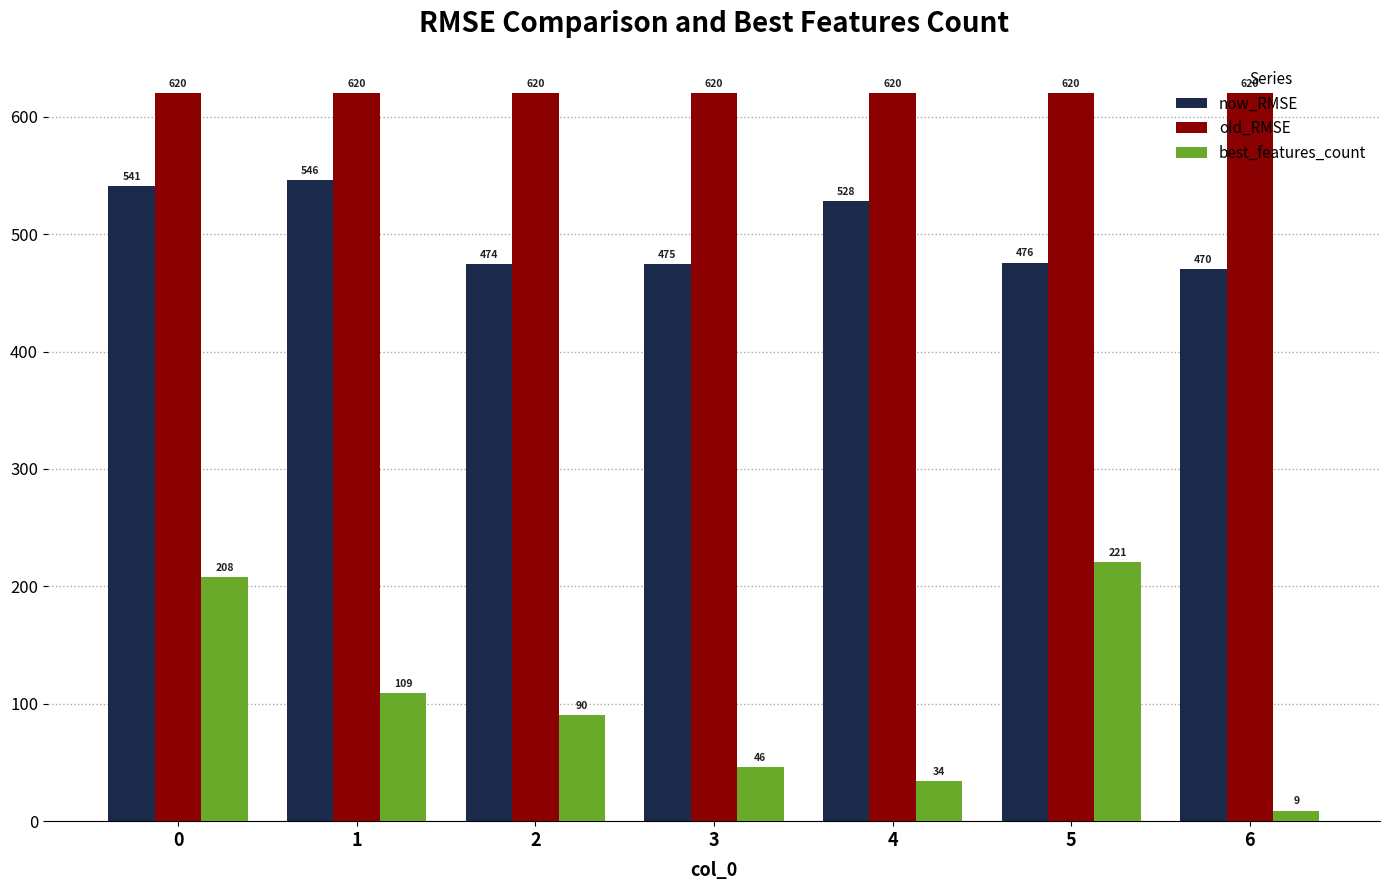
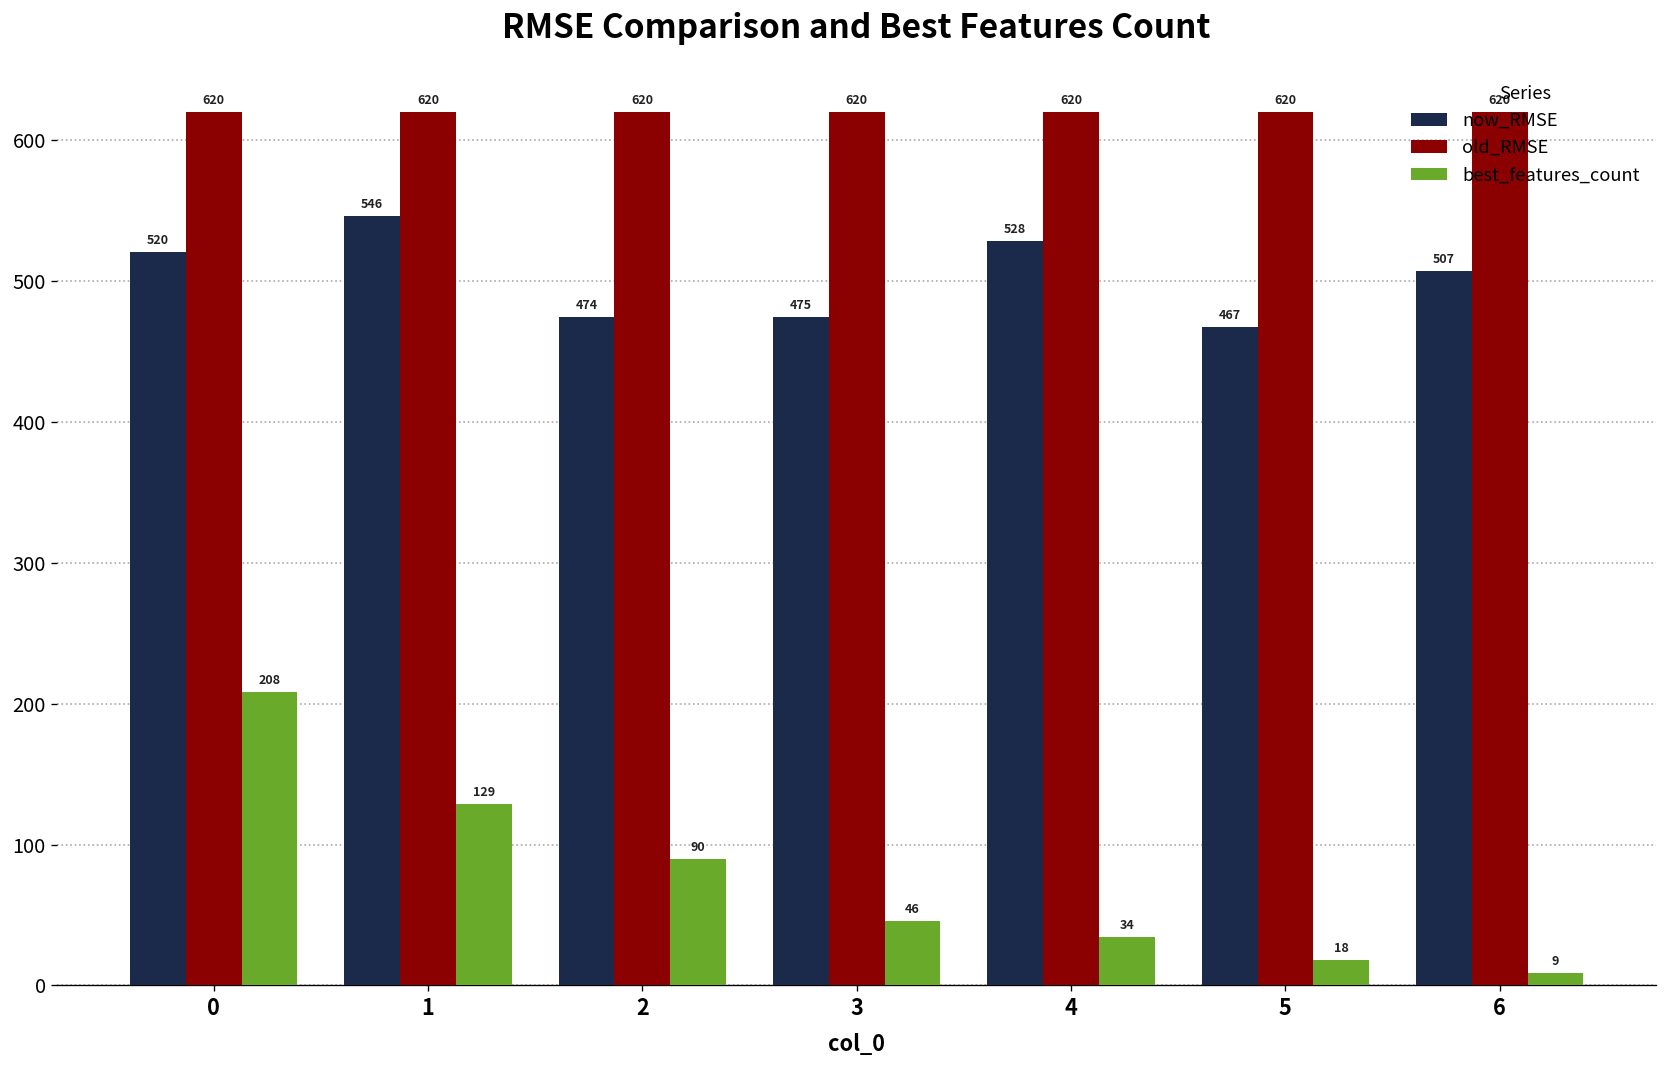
now_RMSE, 0: 541 -> 520
best_features_count, 1: 109 -> 129
now_RMSE, 5: 476 -> 467
best_features_count, 5: 221 -> 18
now_RMSE, 6: 470 -> 507
